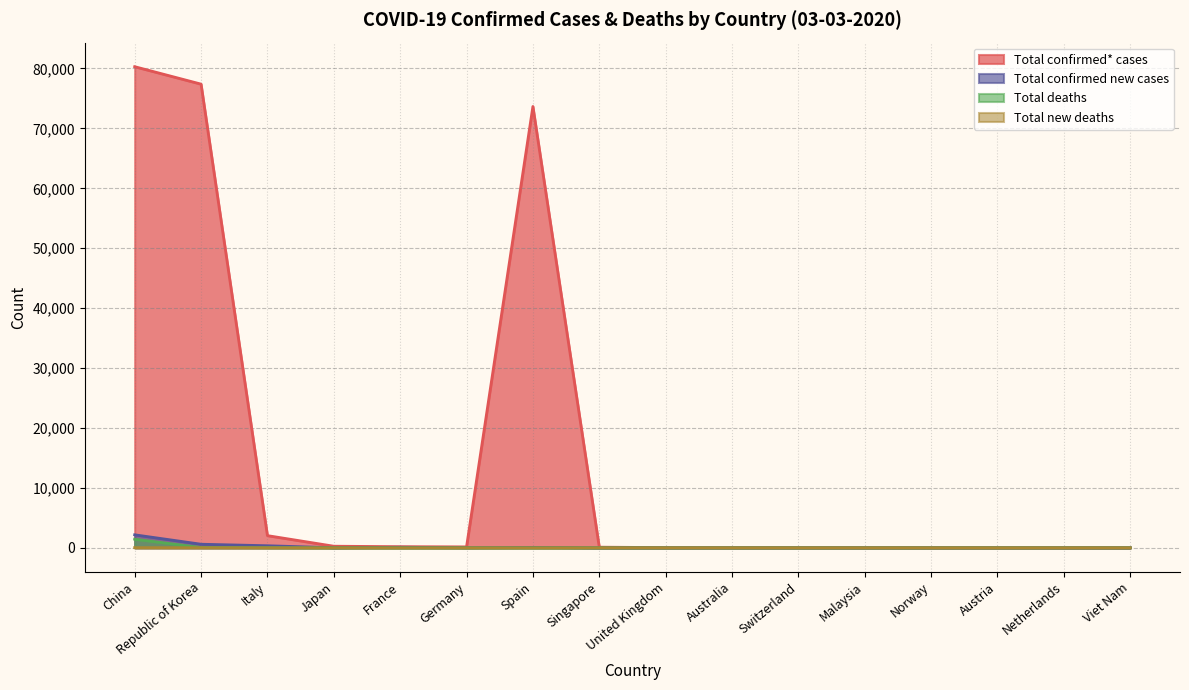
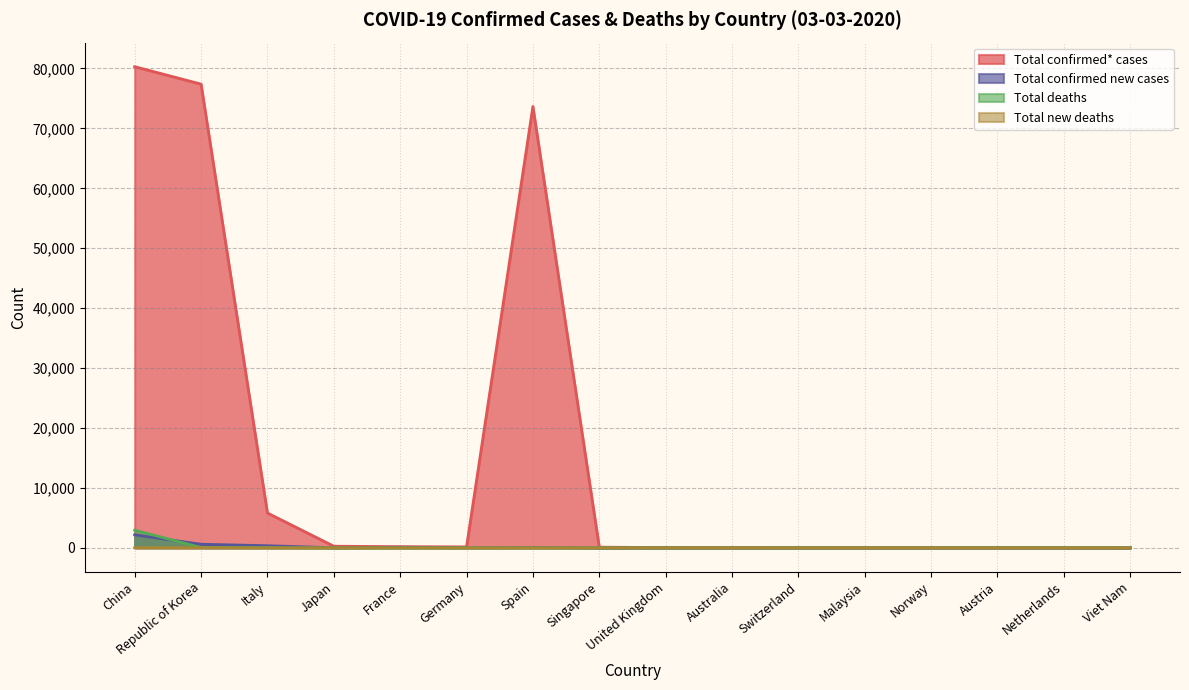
Total deaths, China: 1,000 -> 3,000
Total confirmed* cases, Italy: 2,000 -> 6,000
